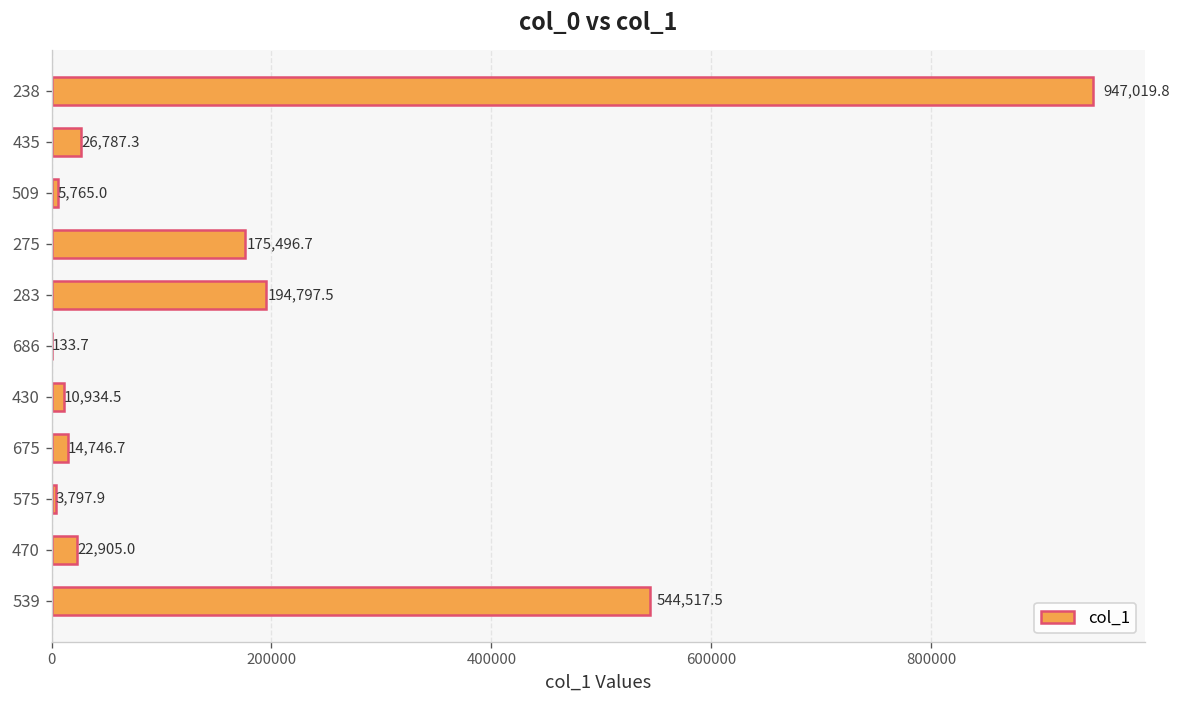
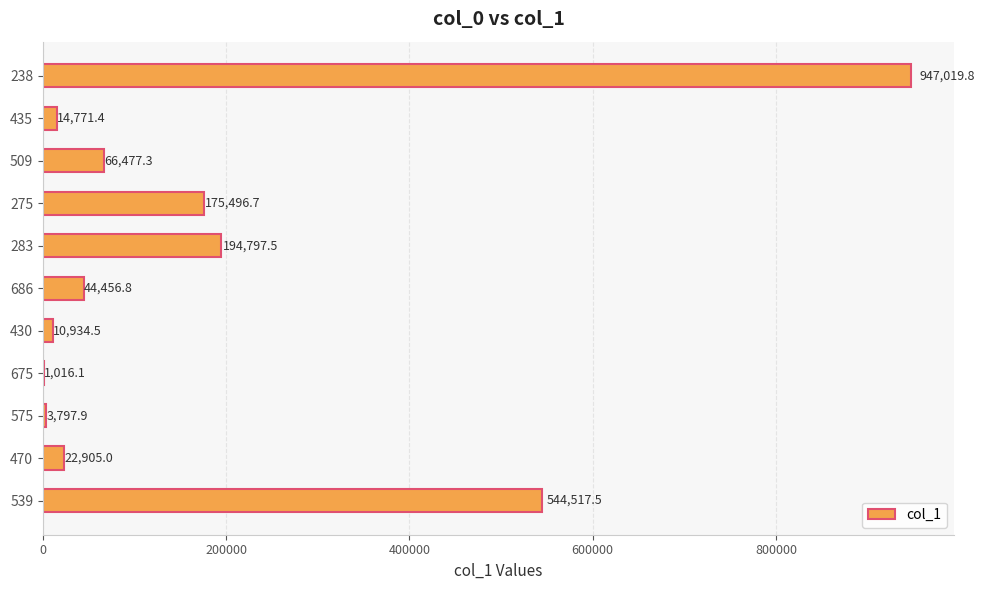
435: 26,787.3 -> 14,771.4
509: 5,765.0 -> 66,477.3
686: 133.7 -> 44,456.8
675: 14,746.7 -> 1,016.1
